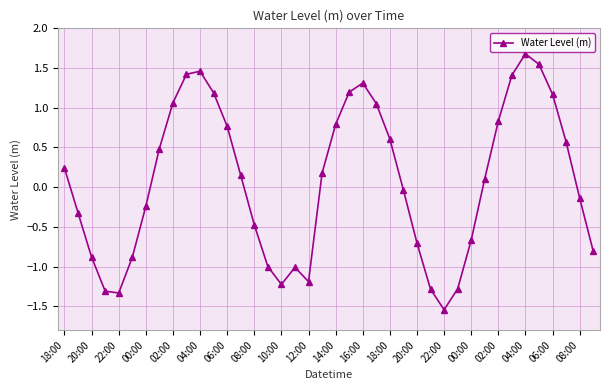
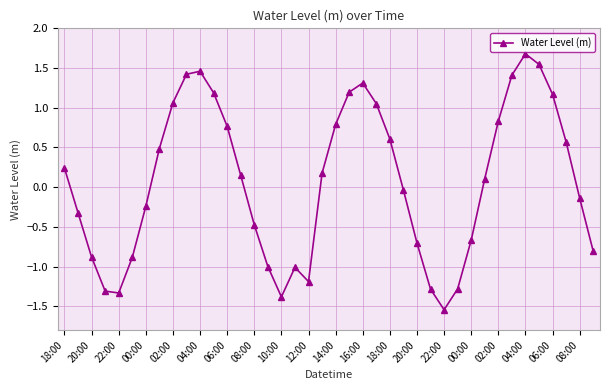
10:00: -1.2 -> -1.4
